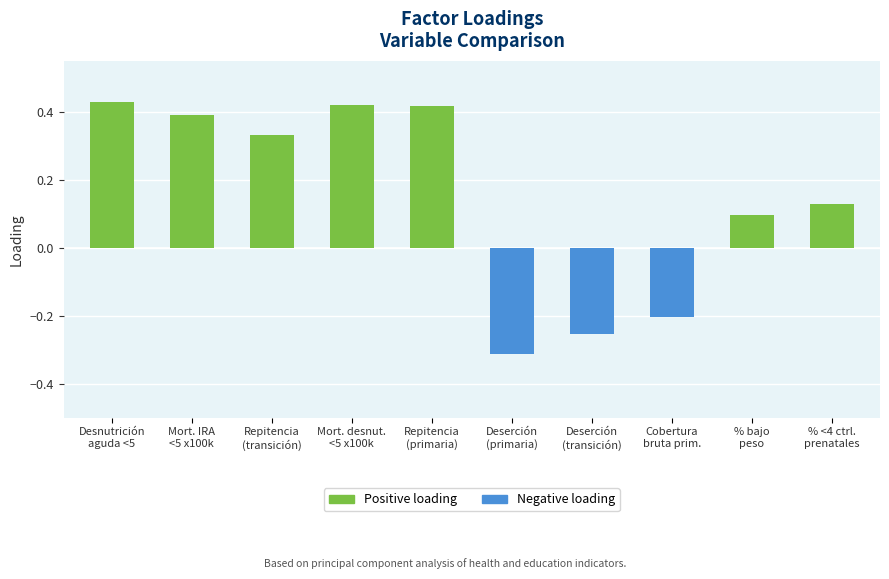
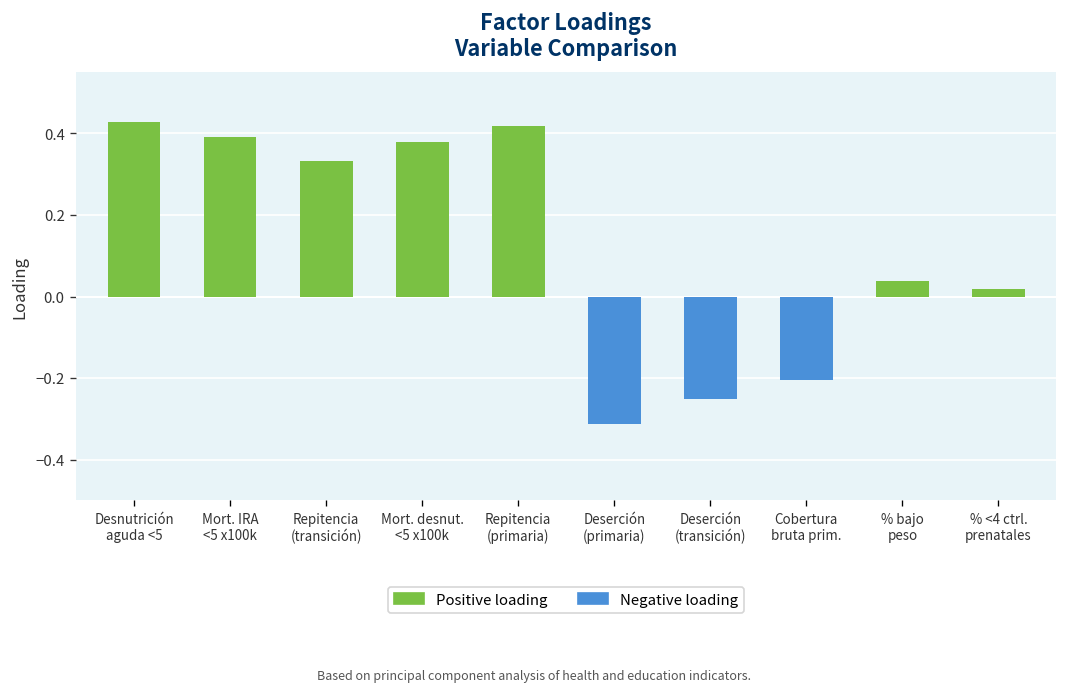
Positive loading, Mort. desnut. <5 x100k: 0.42 -> 0.38
Positive loading, % bajo peso: 0.10 -> 0.04
Positive loading, % <4 ctrl. prenatales: 0.13 -> 0.02
